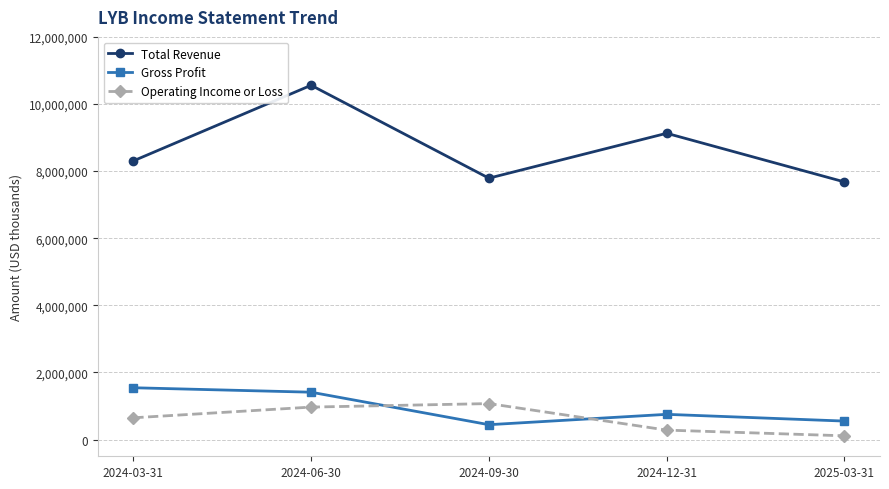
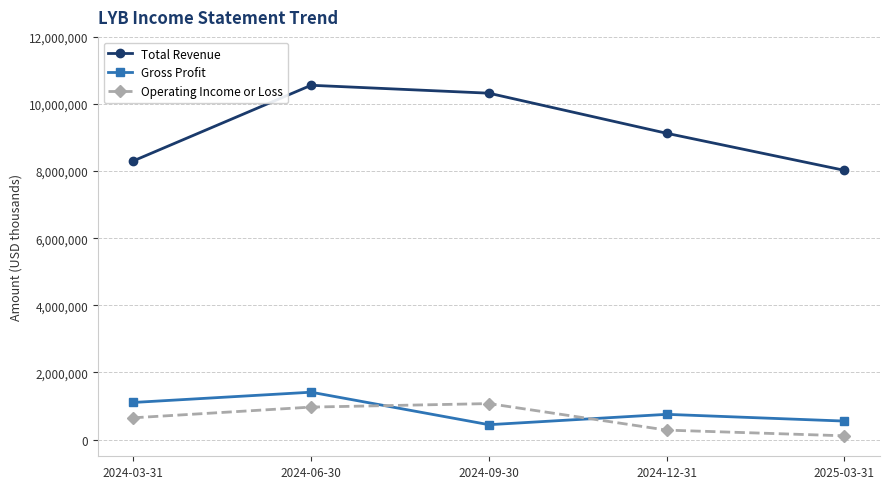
Gross Profit, 2024-03-31: 1,500,000 -> 1,100,000
Total Revenue, 2024-09-30: 7,800,000 -> 10,300,000
Total Revenue, 2025-03-31: 7,700,000 -> 8,000,000
